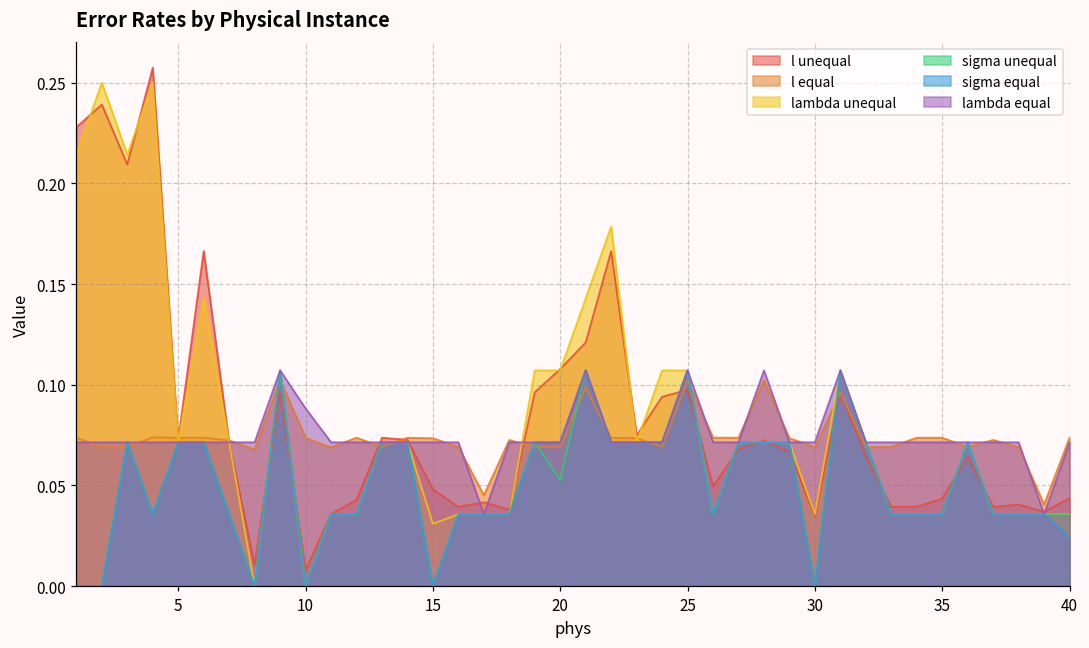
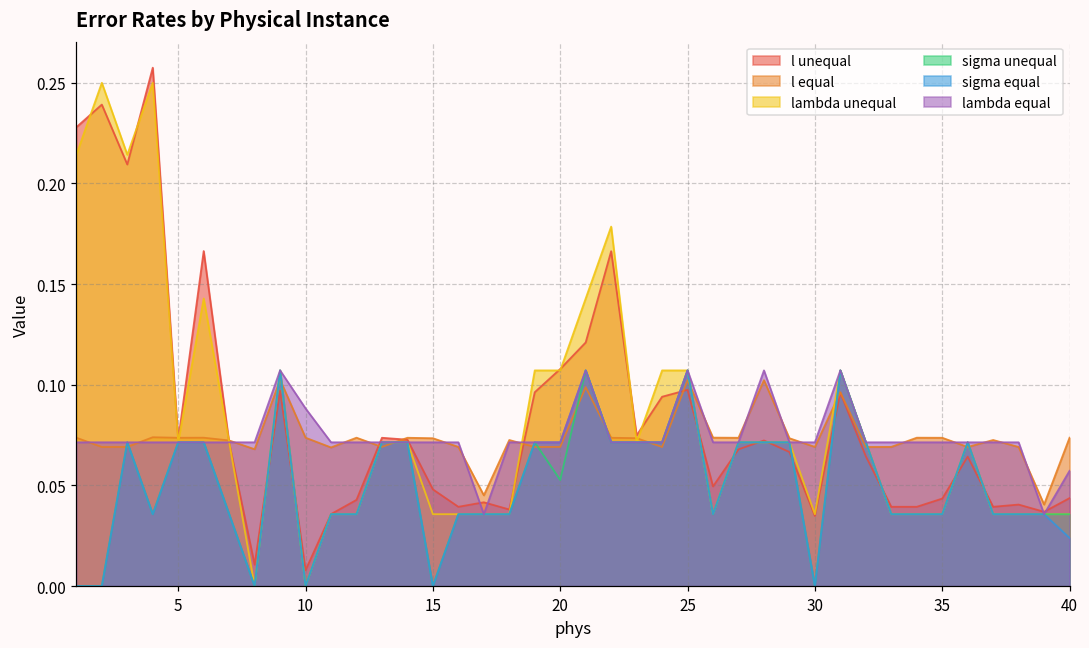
lambda unequal, 15: 0.031 -> 0.036
lambda equal, 40: 0.071 -> 0.057
